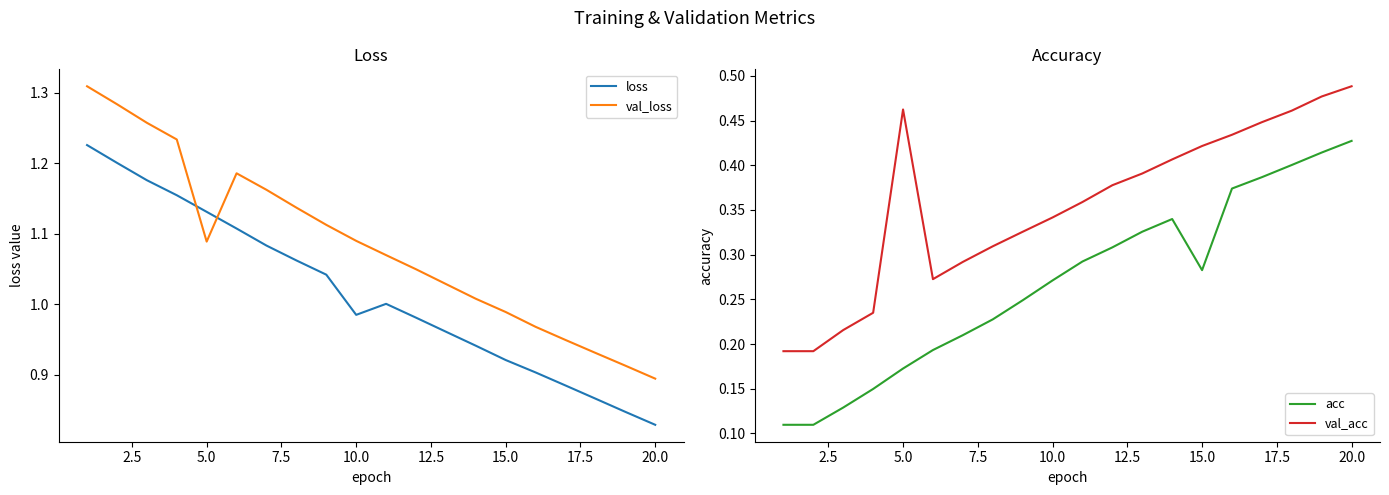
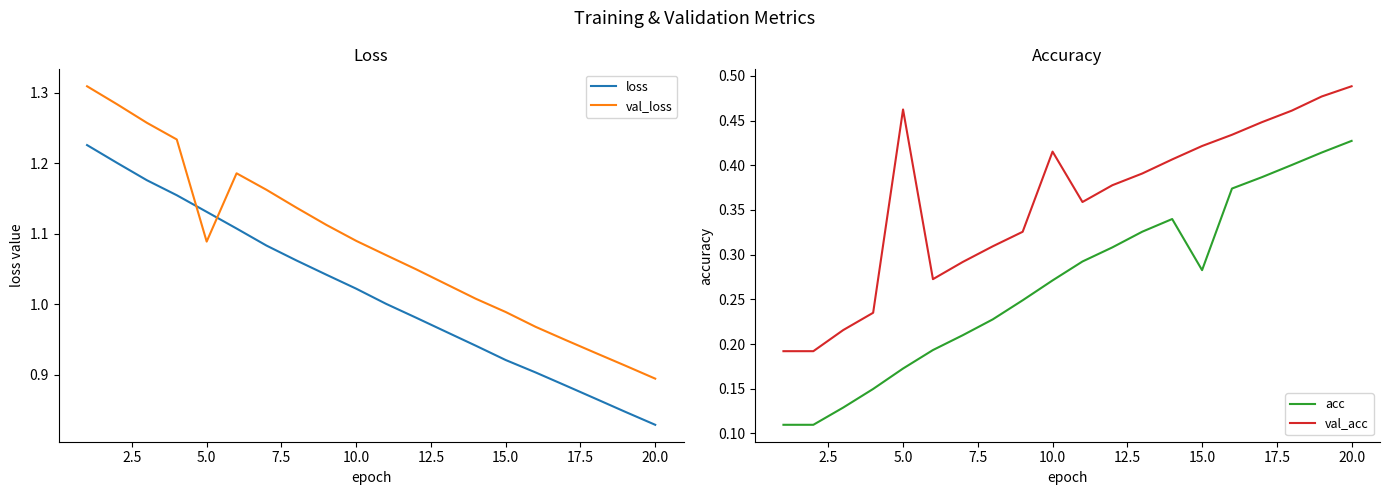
Loss, loss, 10.0: 0.99 -> 1.02
Accuracy, val_acc, 10.0: 0.34 -> 0.42
